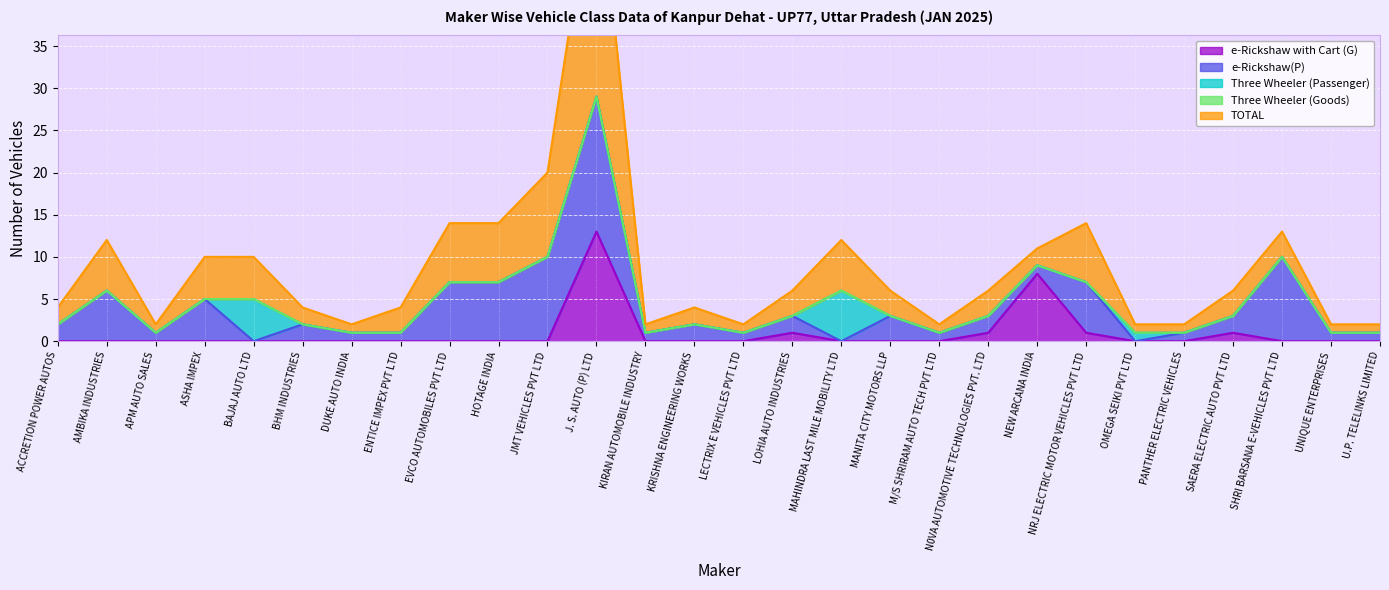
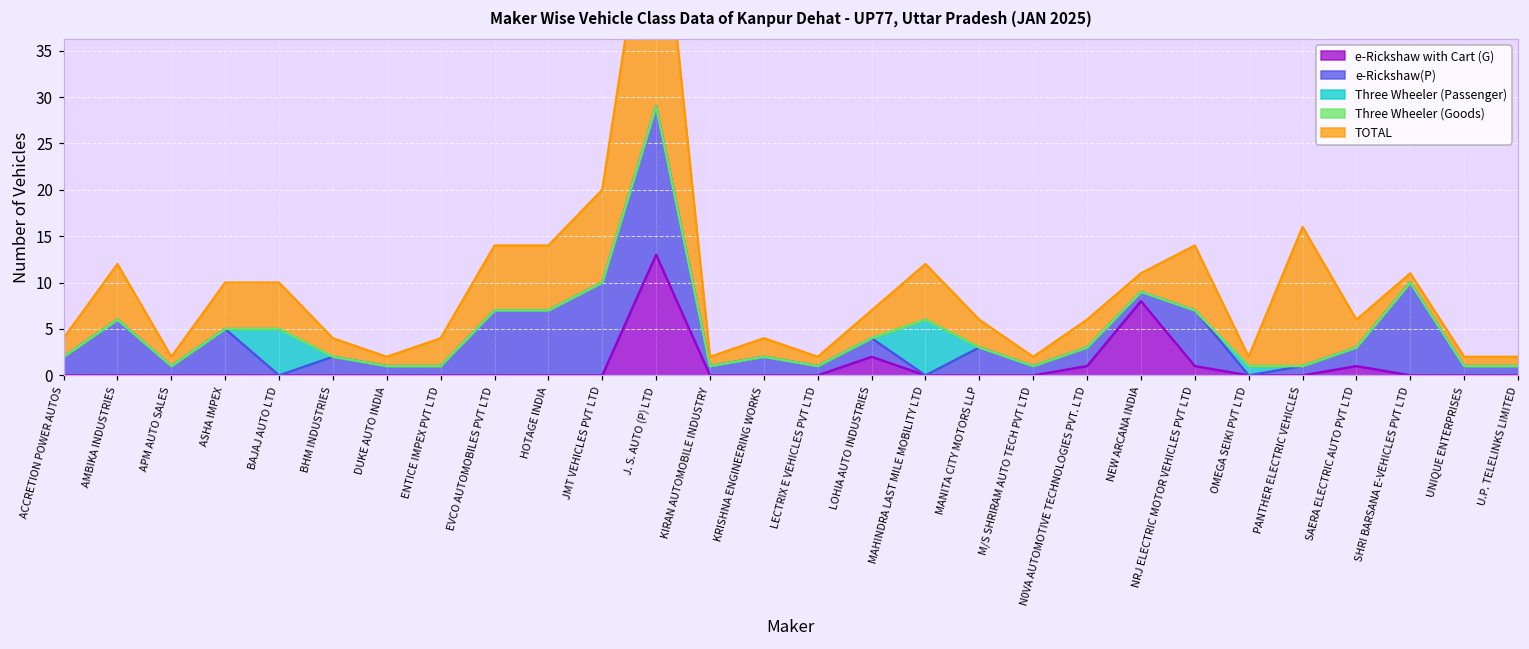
e-Rickshaw with Cart (G), LOHIA AUTO INDUSTRIES: 1 -> 2
TOTAL, PANTHER ELECTRIC VEHICLES: 1 -> 15
TOTAL, SHRI BARSANA E-VEHICLES PVT LTD: 3 -> 1
